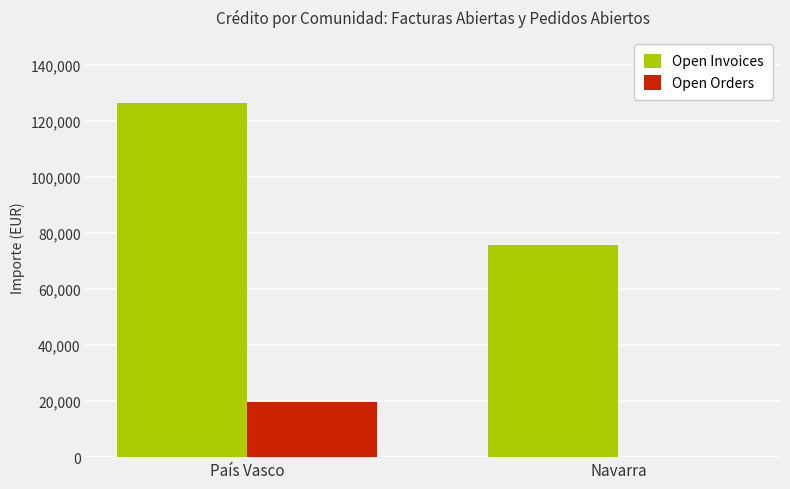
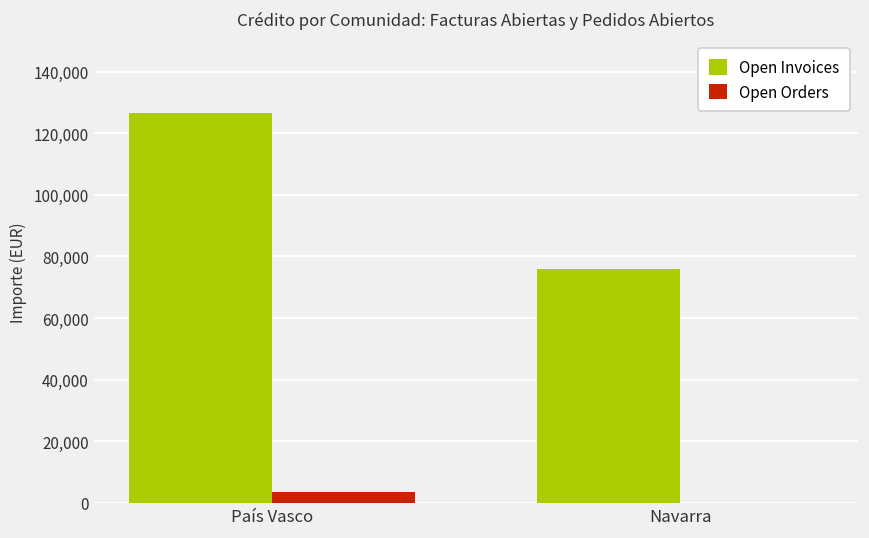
Open Orders, País Vasco: 20,000 -> 3,000
